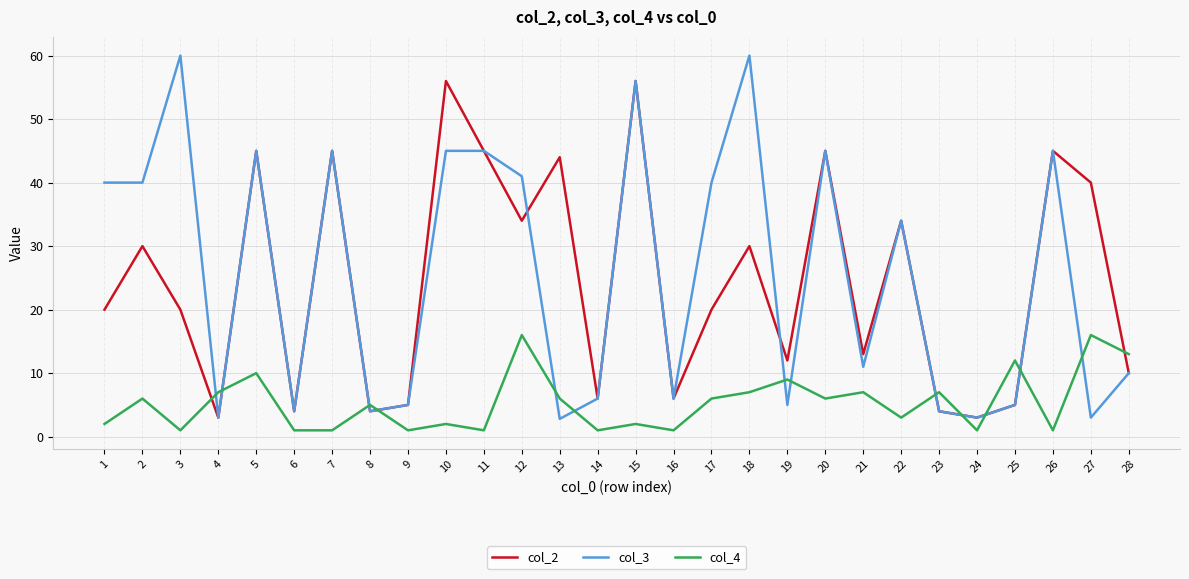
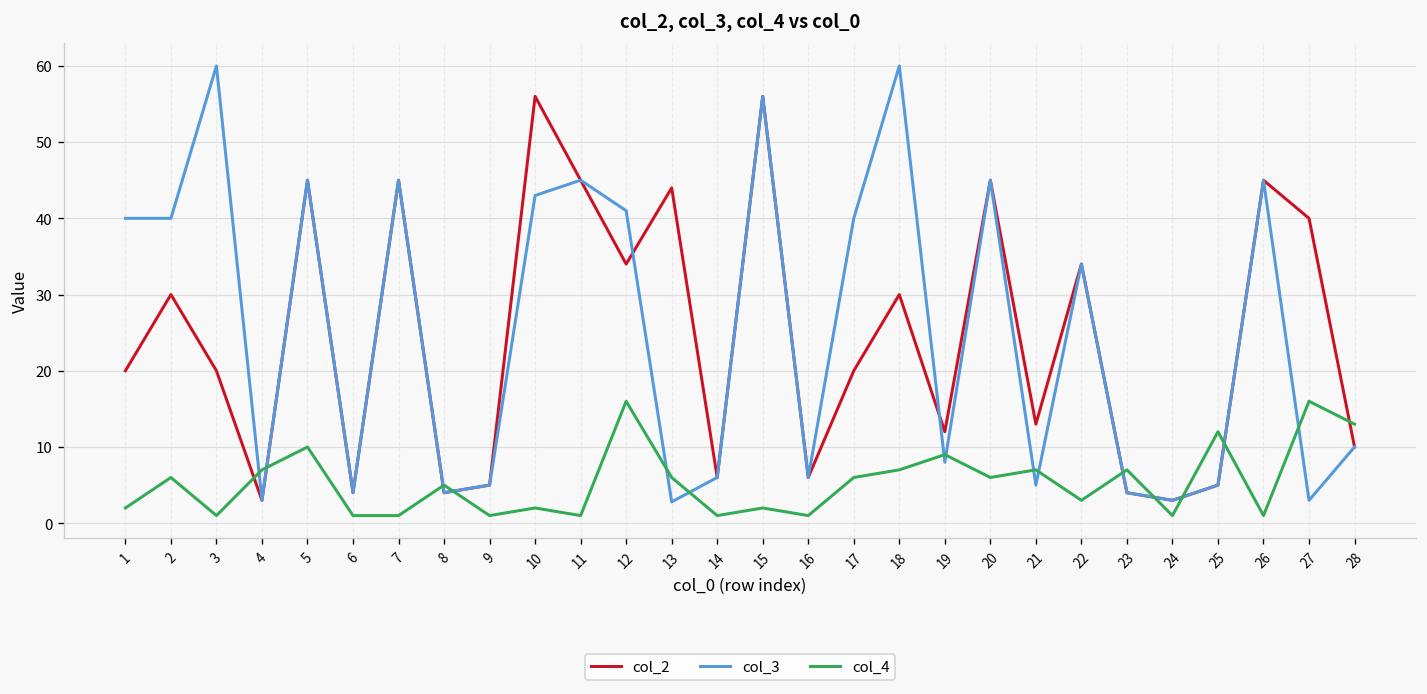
col_3, 10: 45 -> 43
col_3, 19: 5 -> 8
col_3, 21: 11 -> 5
